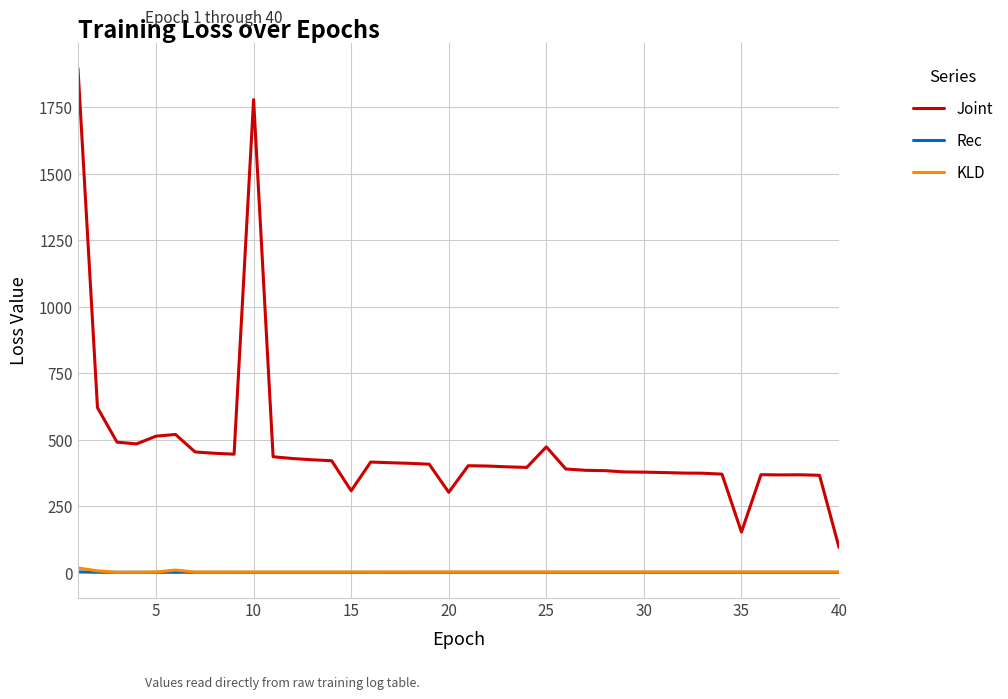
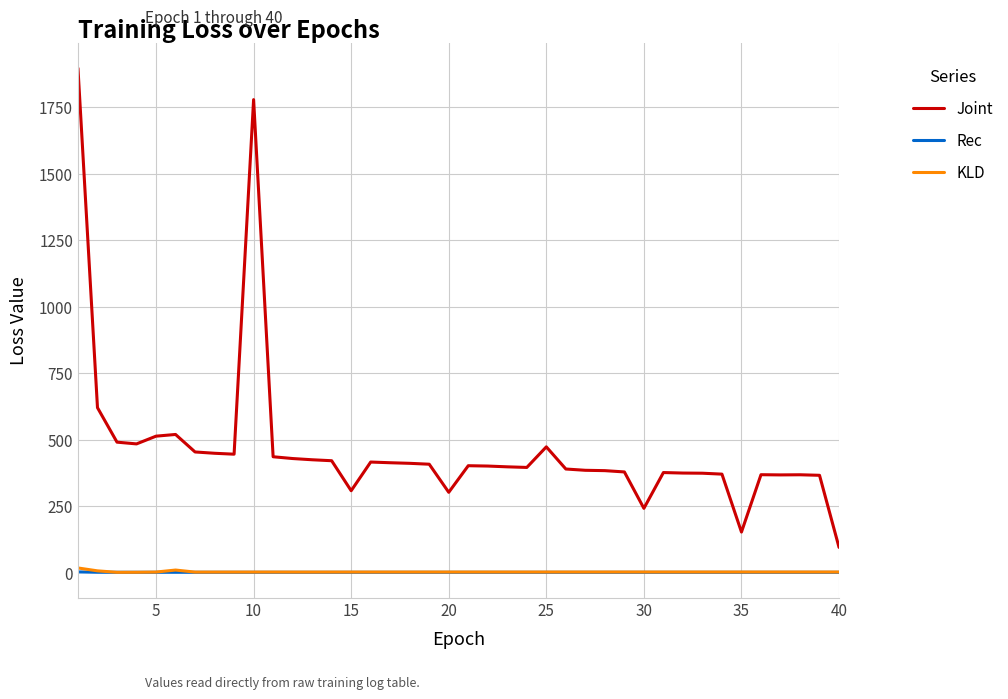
Joint, 30: 380 -> 240
